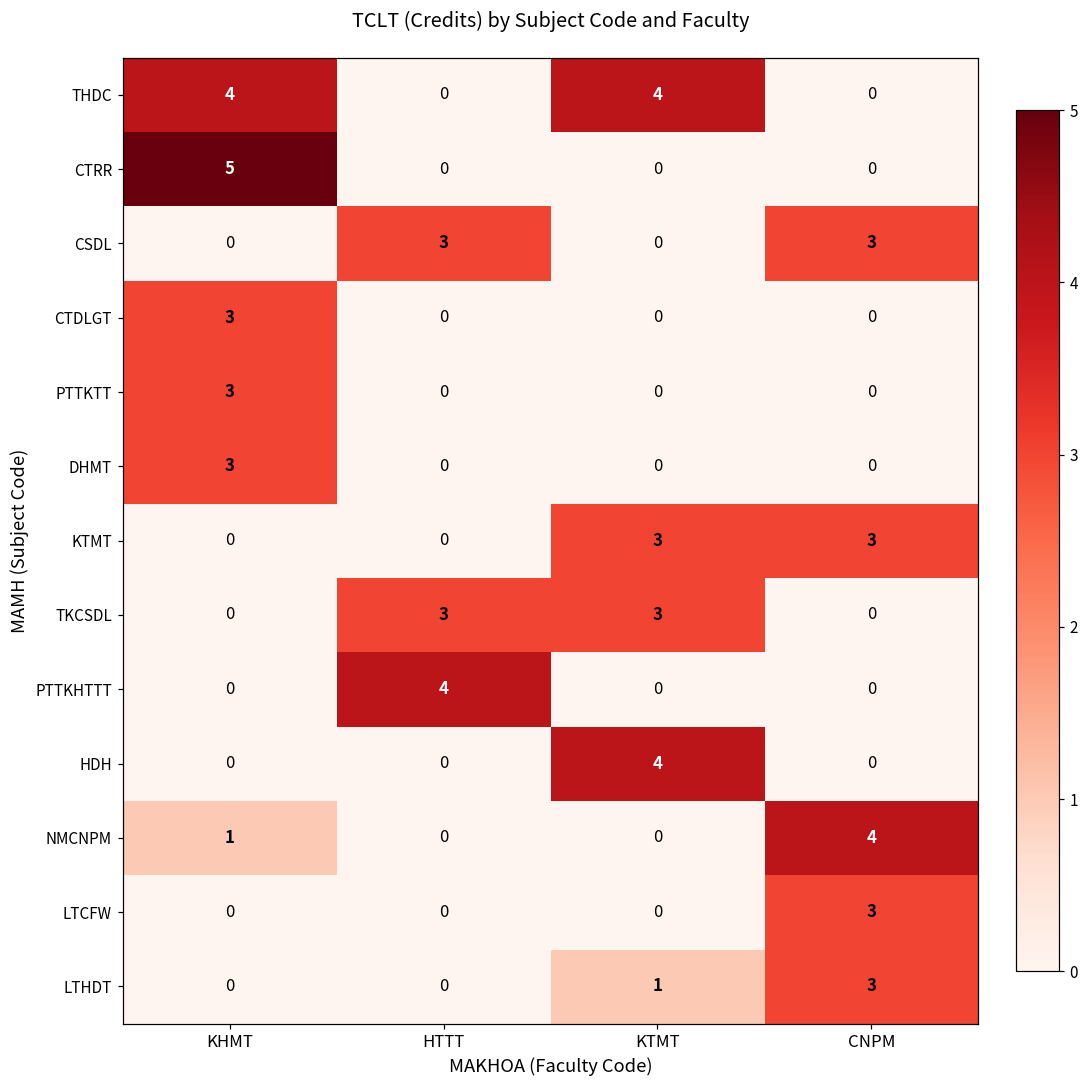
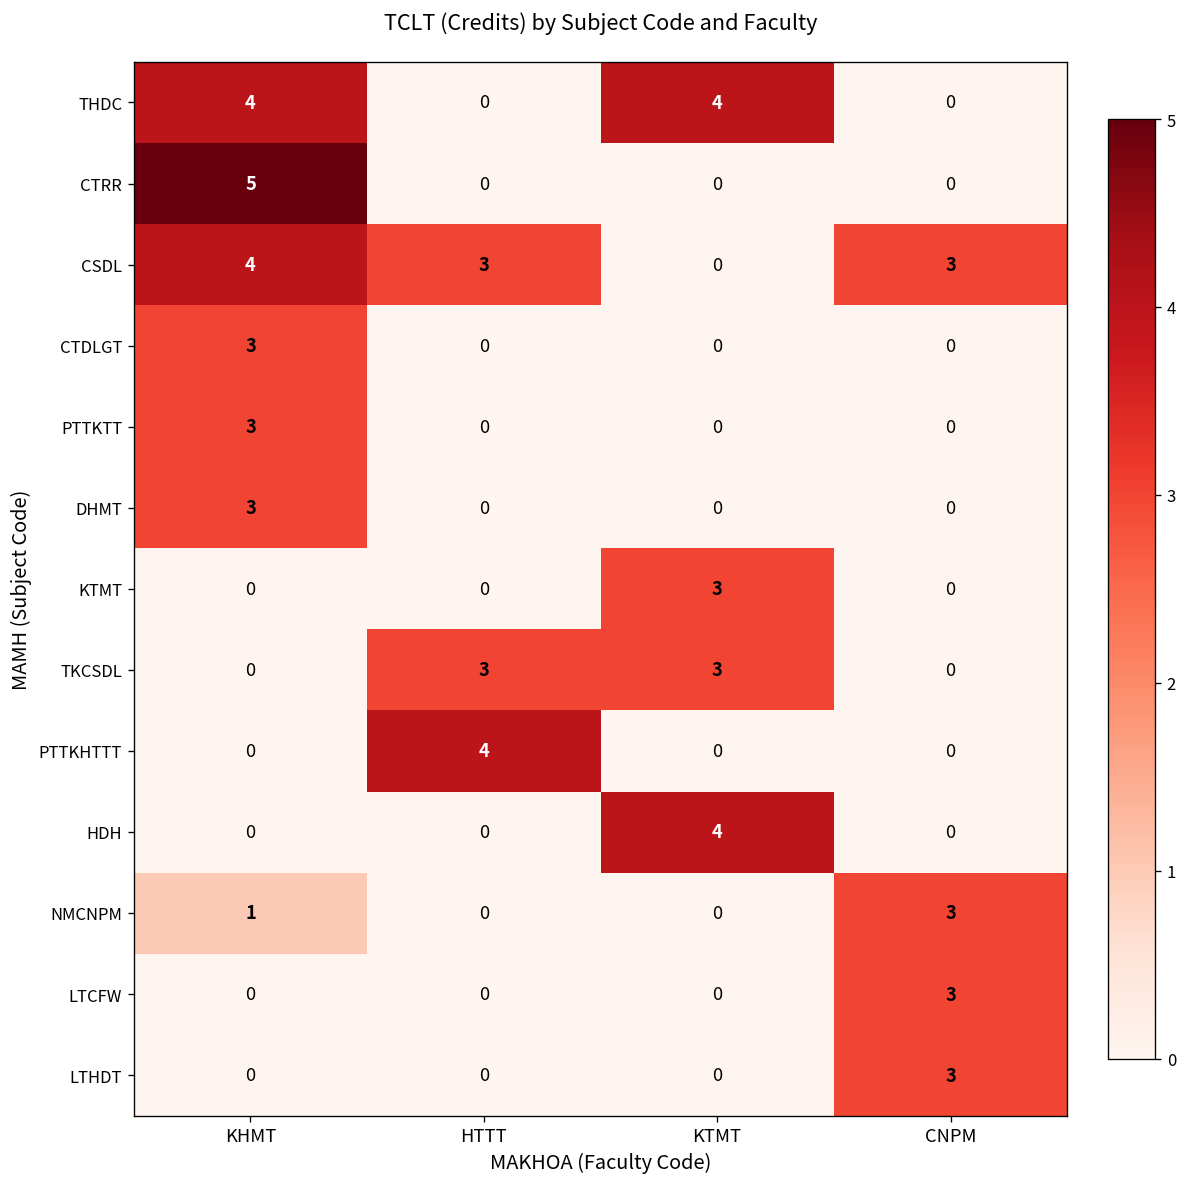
CSDL, KHMT: 0 -> 4
KTMT, CNPM: 3 -> 0
NMCNPM, CNPM: 4 -> 3
LTHDT, KTMT: 1 -> 0
